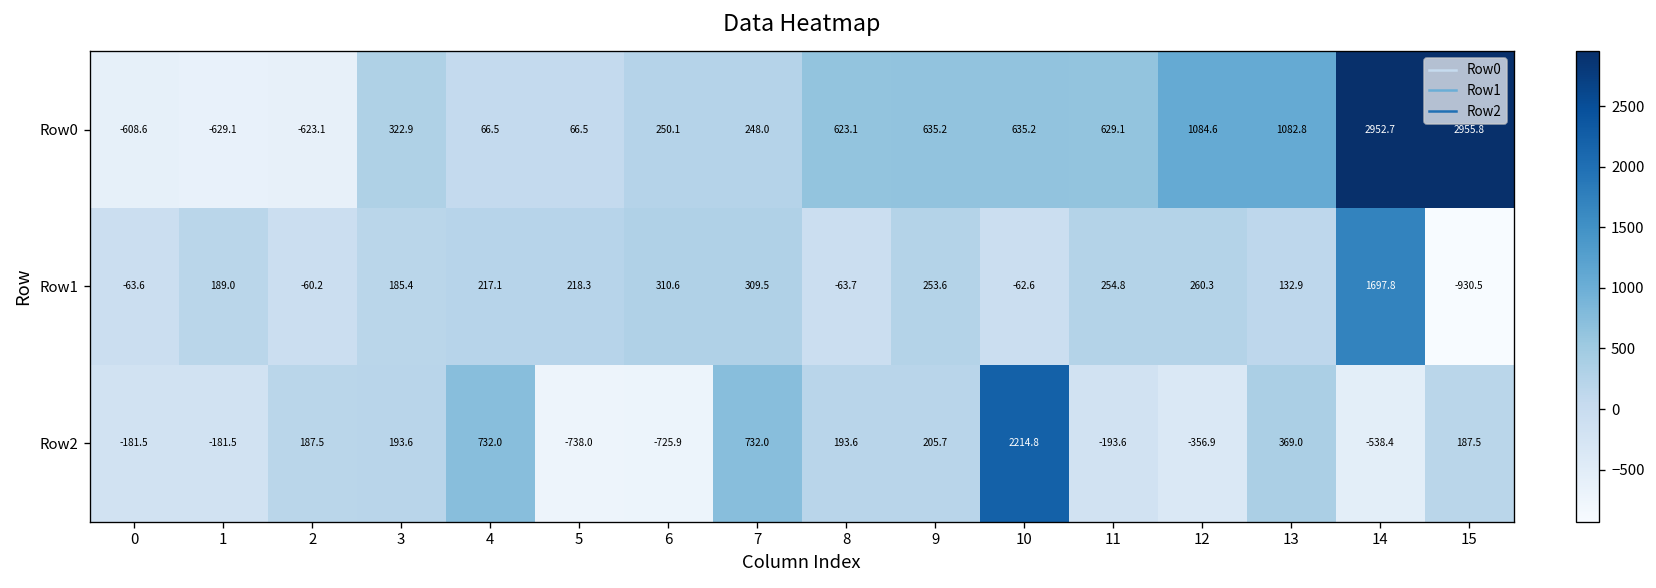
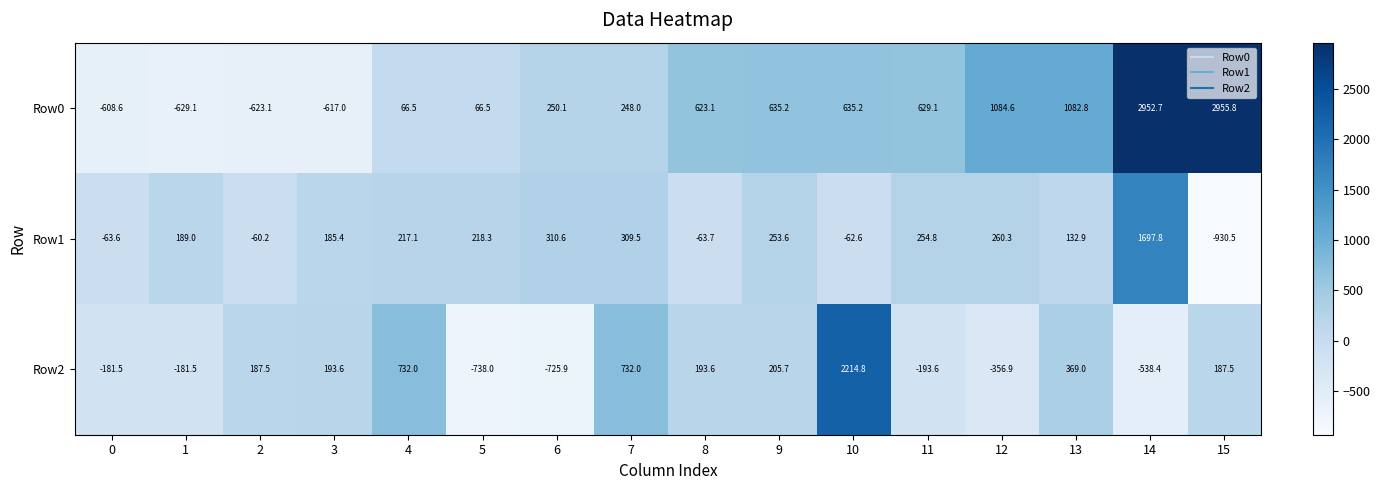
Row0, 3: 322.9 -> -617.0
